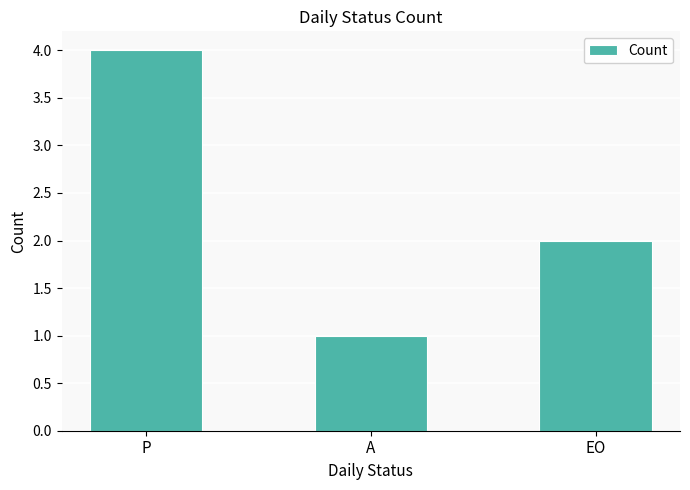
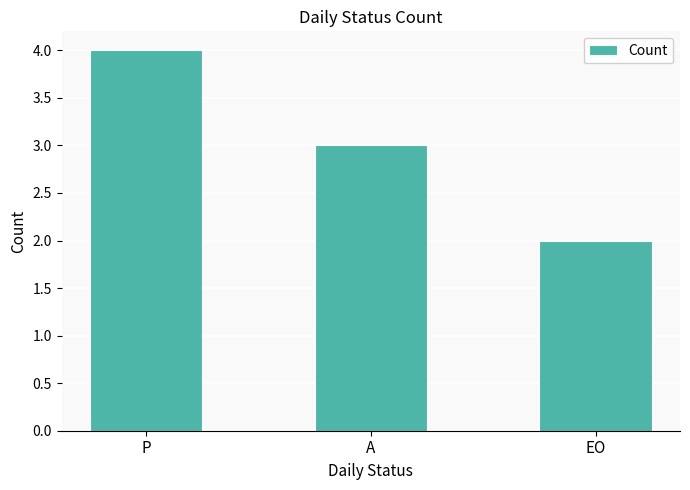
A: 1 -> 3
